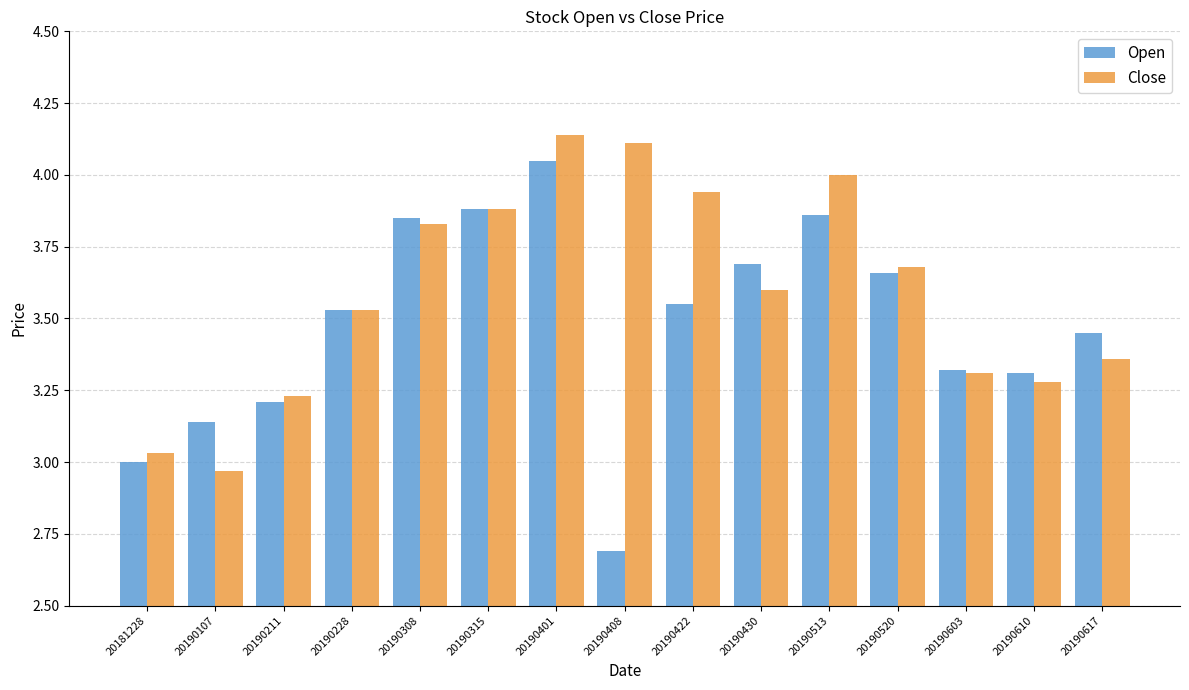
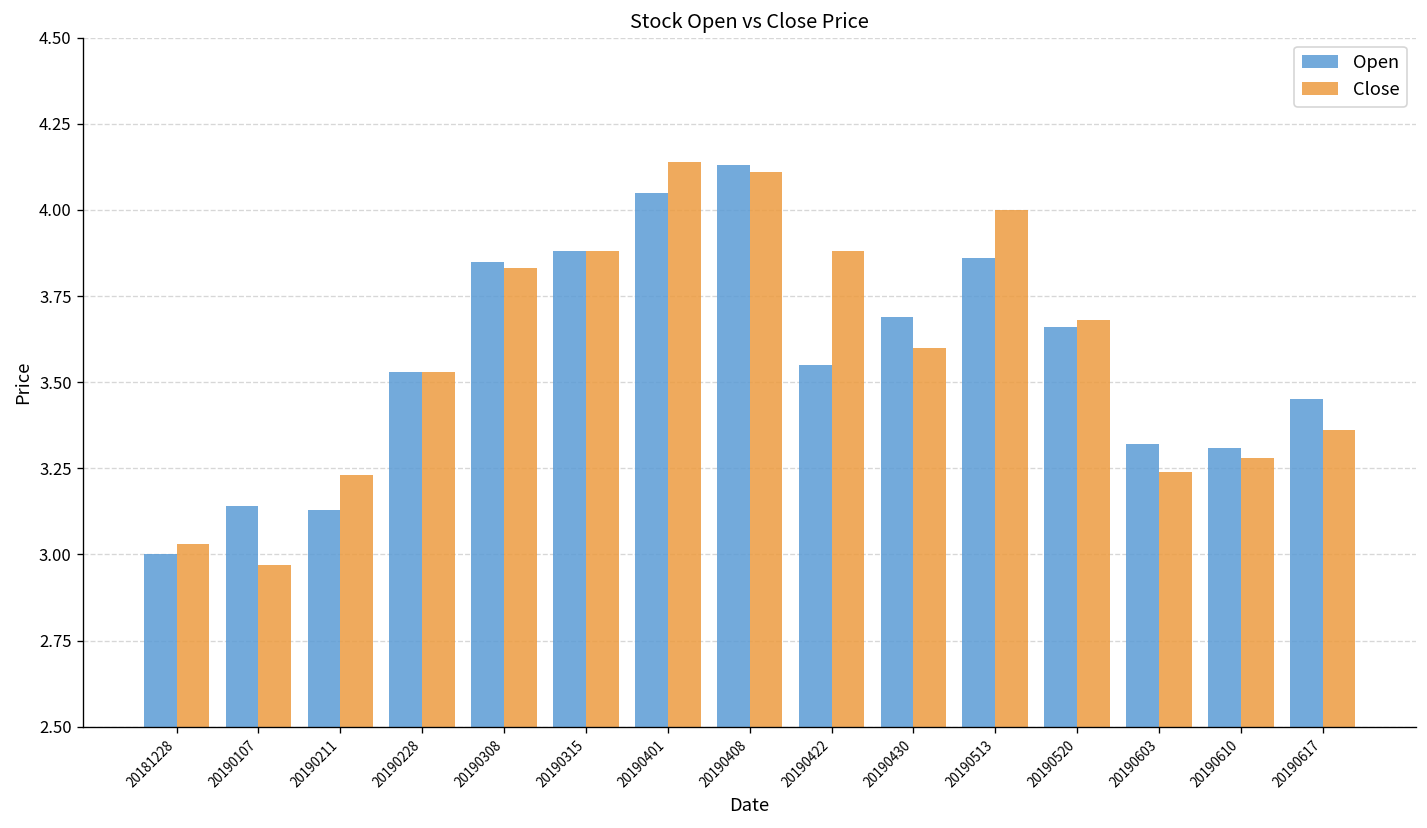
Open, 20190211: 3.21 -> 3.13
Open, 20190408: 2.69 -> 4.13
Close, 20190422: 3.94 -> 3.88
Close, 20190603: 3.31 -> 3.24
